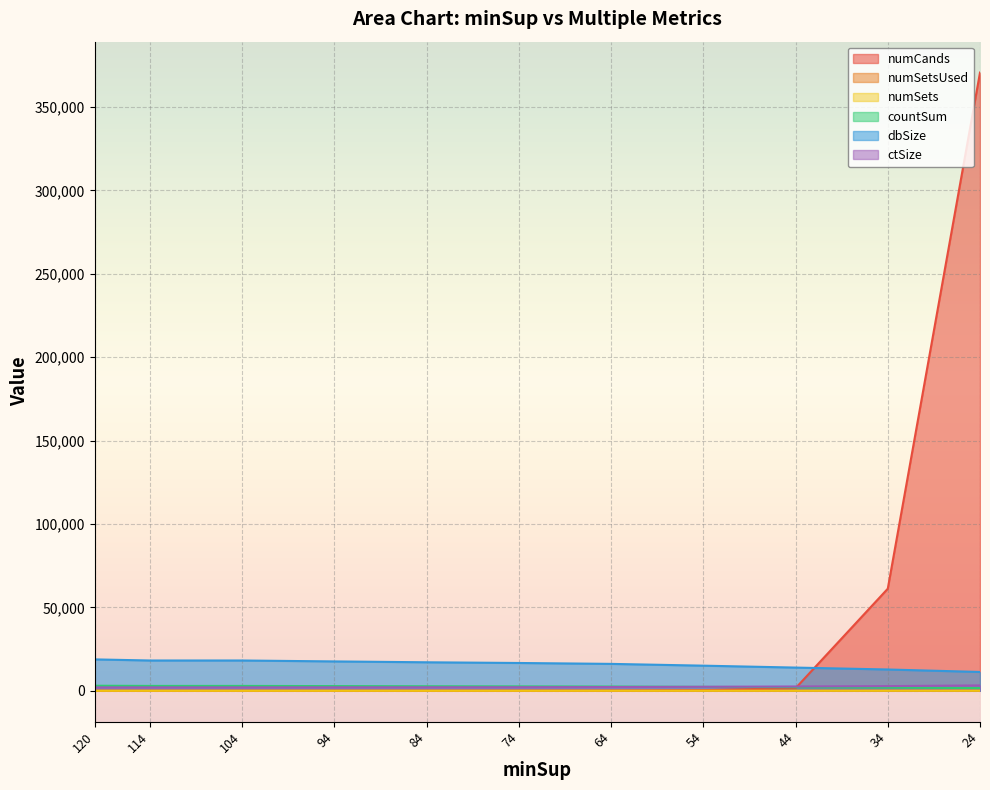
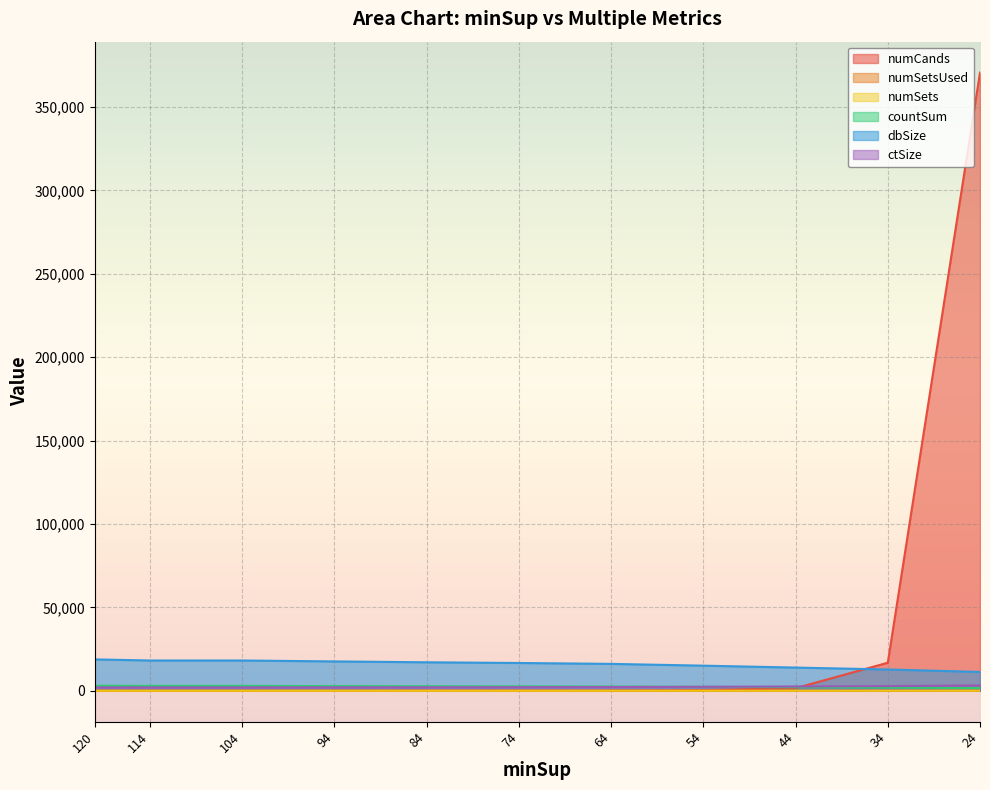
numCands, 34: 61,000 -> 17,000
